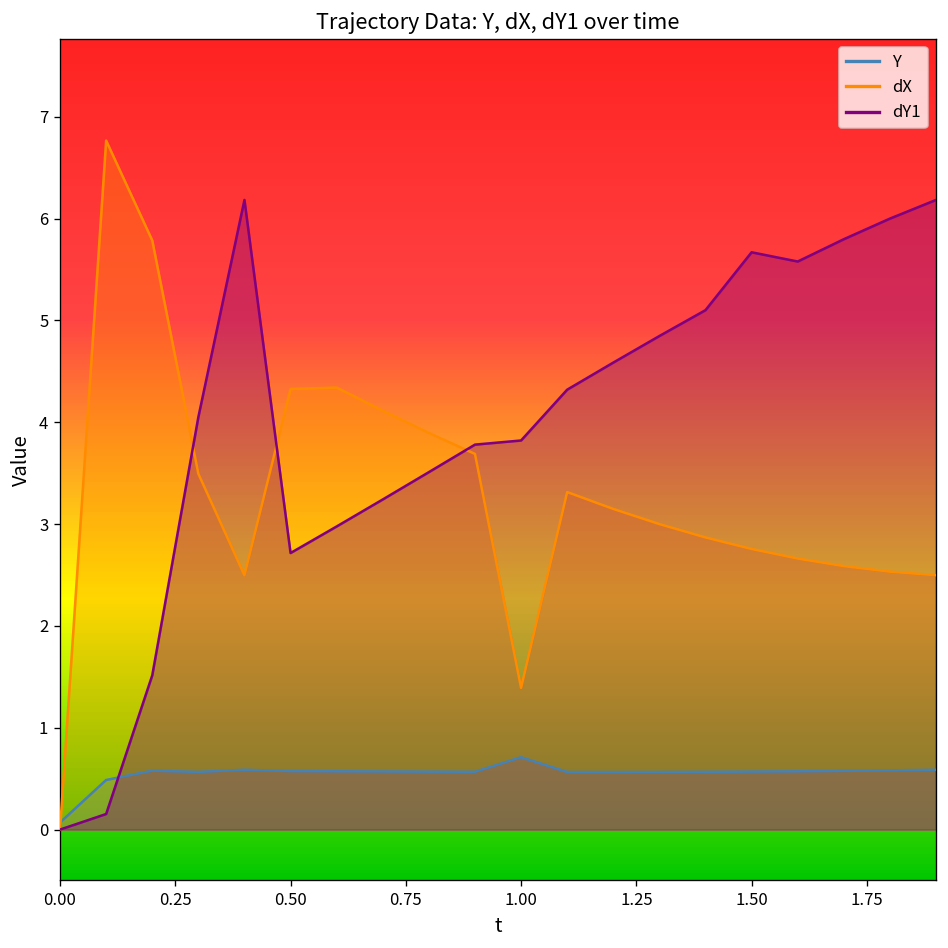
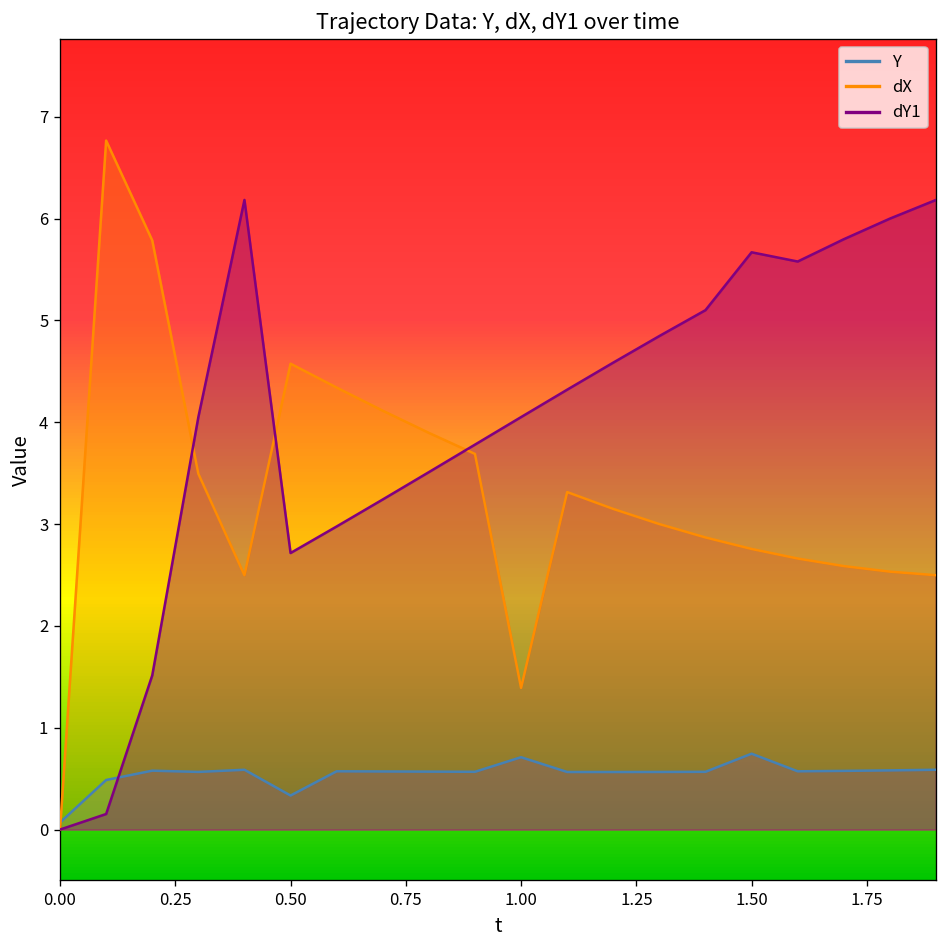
Y, 0.50: 0.6 -> 0.3
dX, 0.50: 4.3 -> 4.6
dY1, 1.00: 3.8 -> 4.1
Y, 1.50: 0.6 -> 0.7
